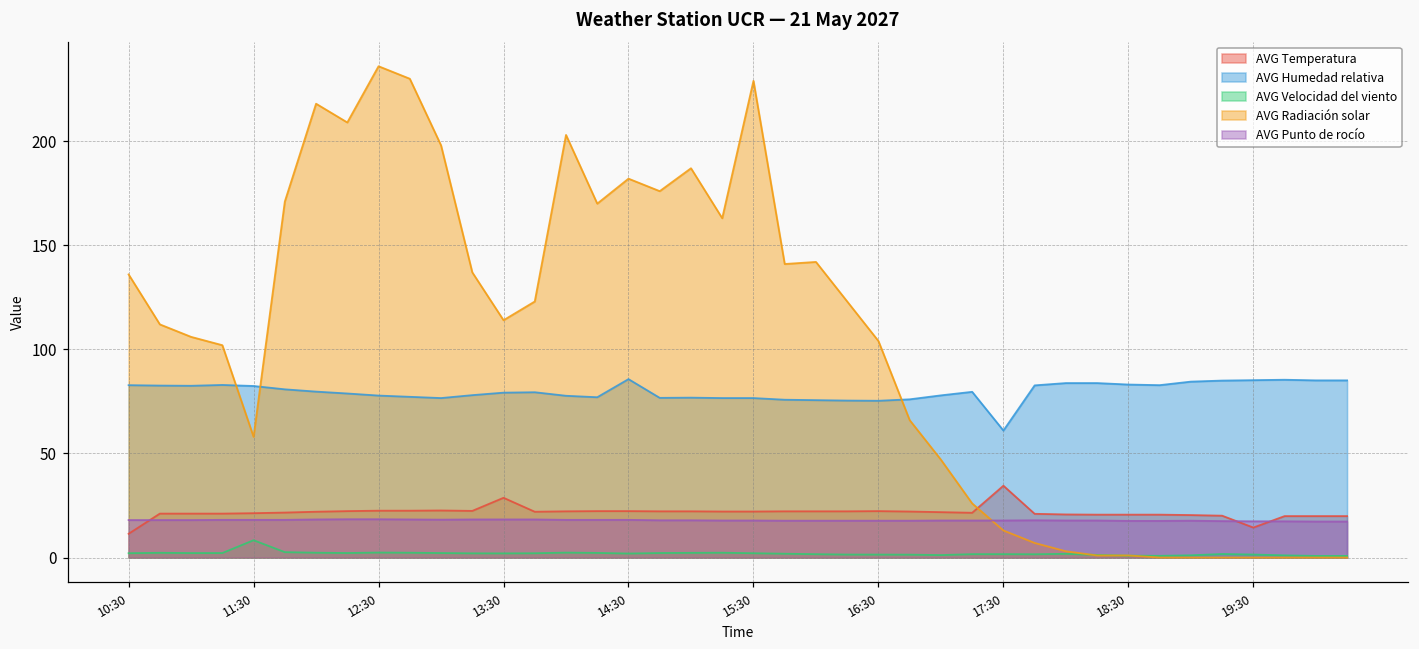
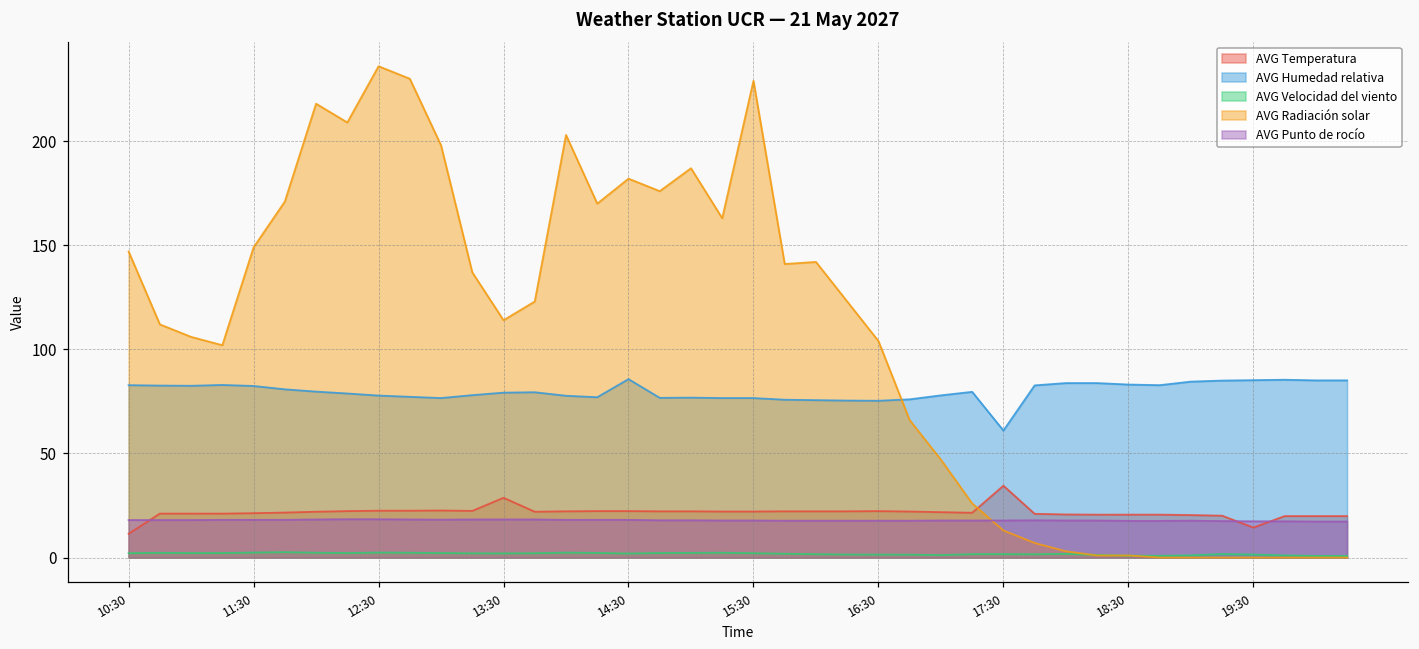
AVG Radiación solar, 10:30: 136 -> 147
AVG Velocidad del viento, 11:30: 8 -> 2
AVG Radiación solar, 11:30: 58 -> 149
